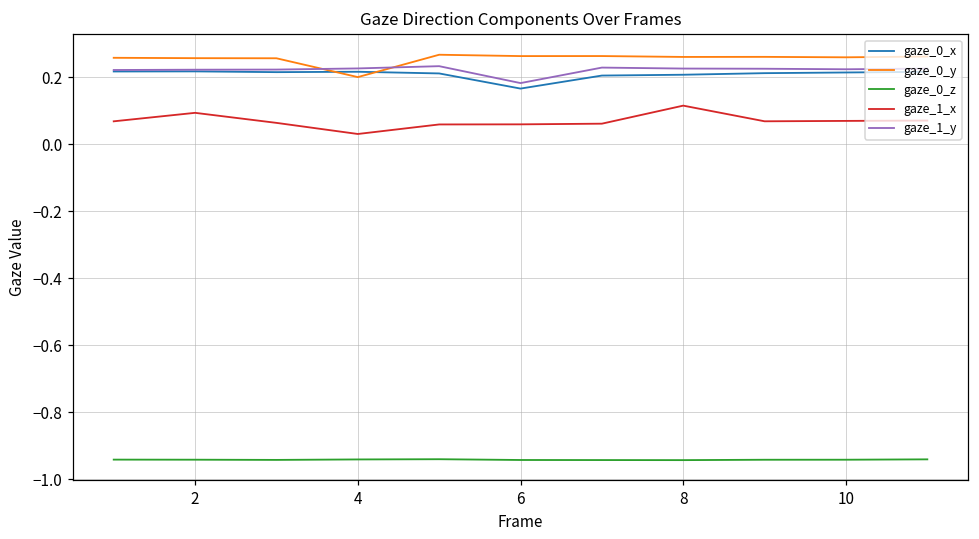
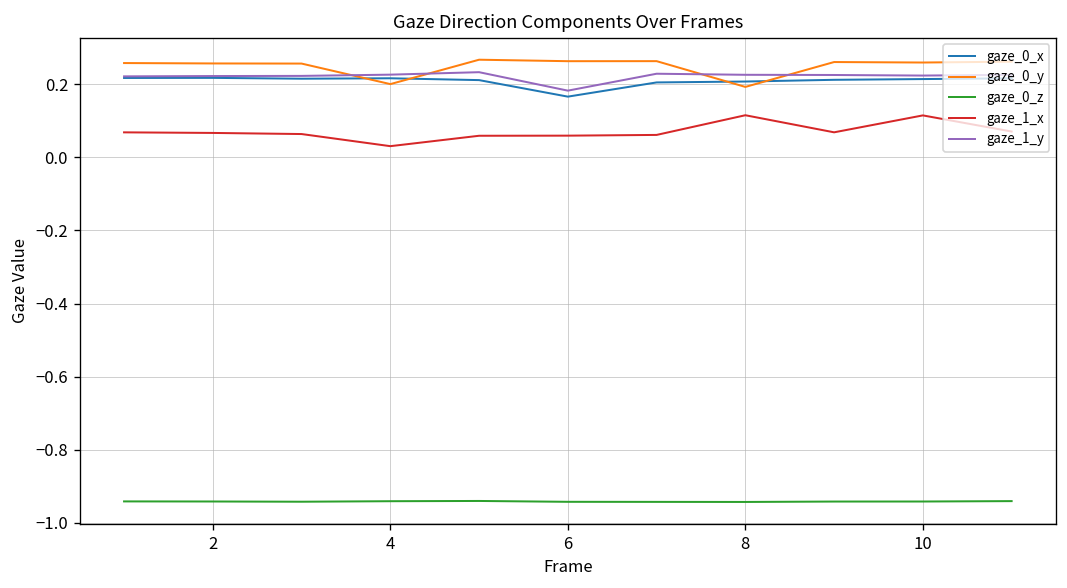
gaze_1_x, 2: 0.09 -> 0.07
gaze_0_y, 8: 0.26 -> 0.19
gaze_1_x, 10: 0.07 -> 0.11
